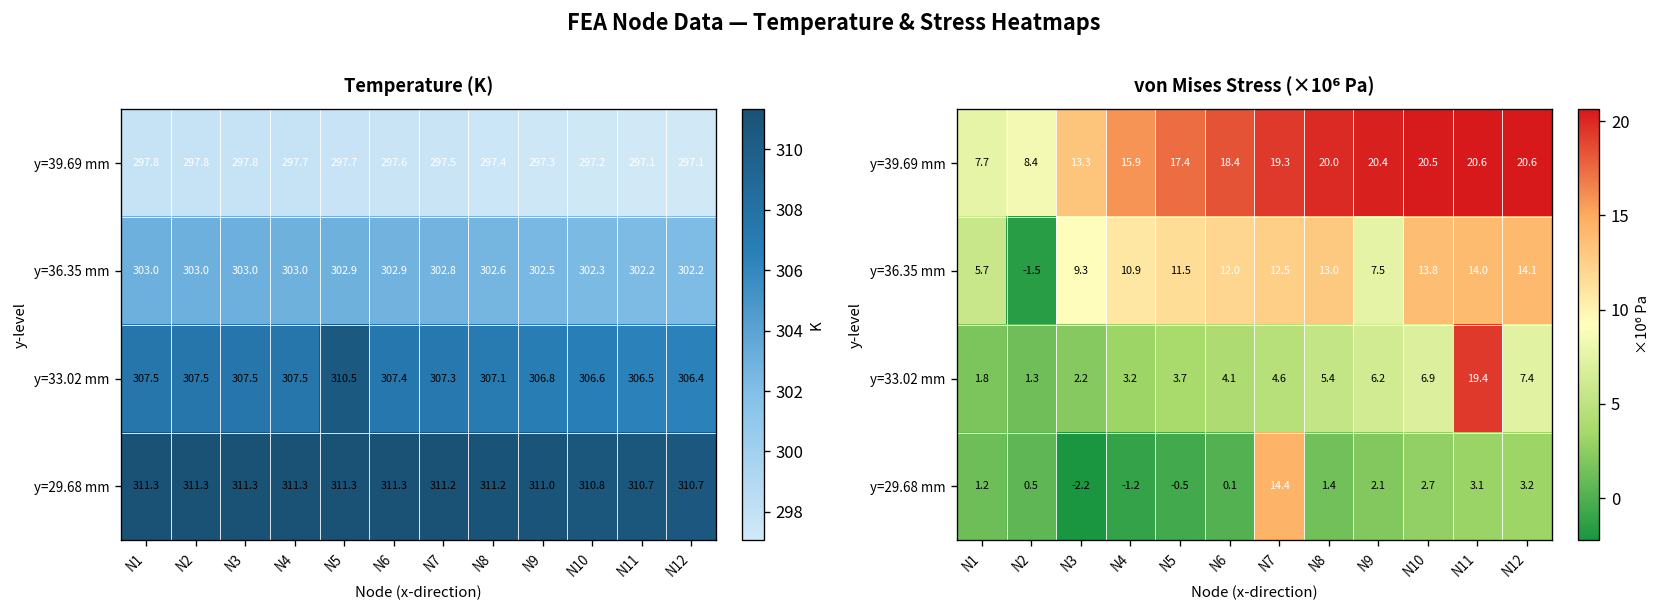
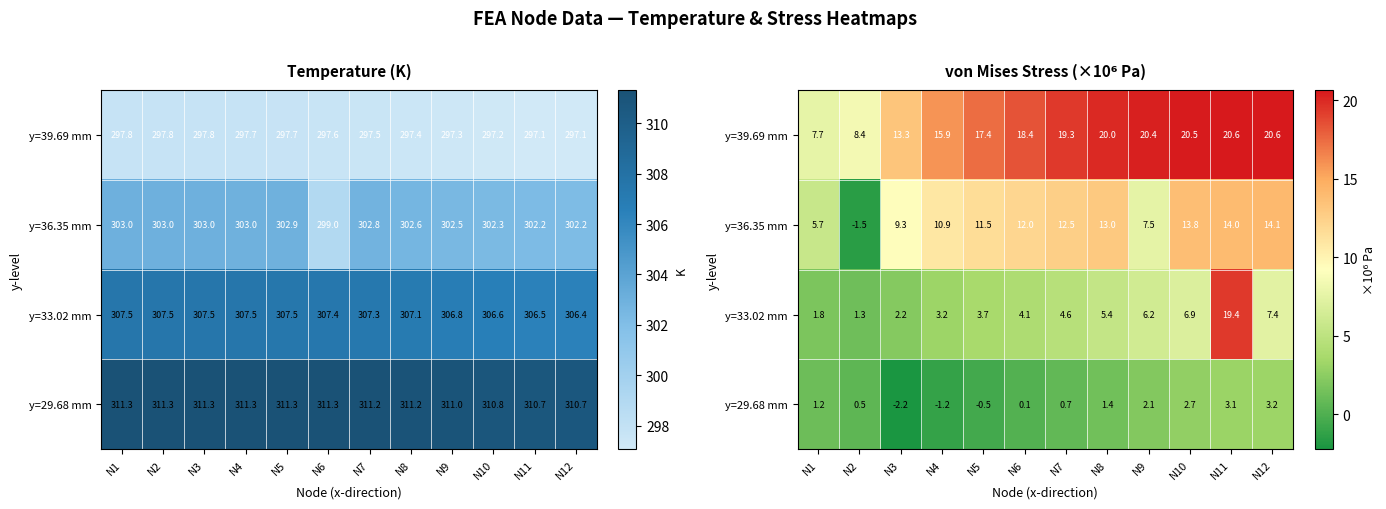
Temperature (K), y=36.35 mm, N6: 302.9 -> 299.0
Temperature (K), y=33.02 mm, N5: 310.5 -> 307.5
von Mises Stress (×10⁶ Pa), y=29.68 mm, N7: 14.4 -> 0.7
